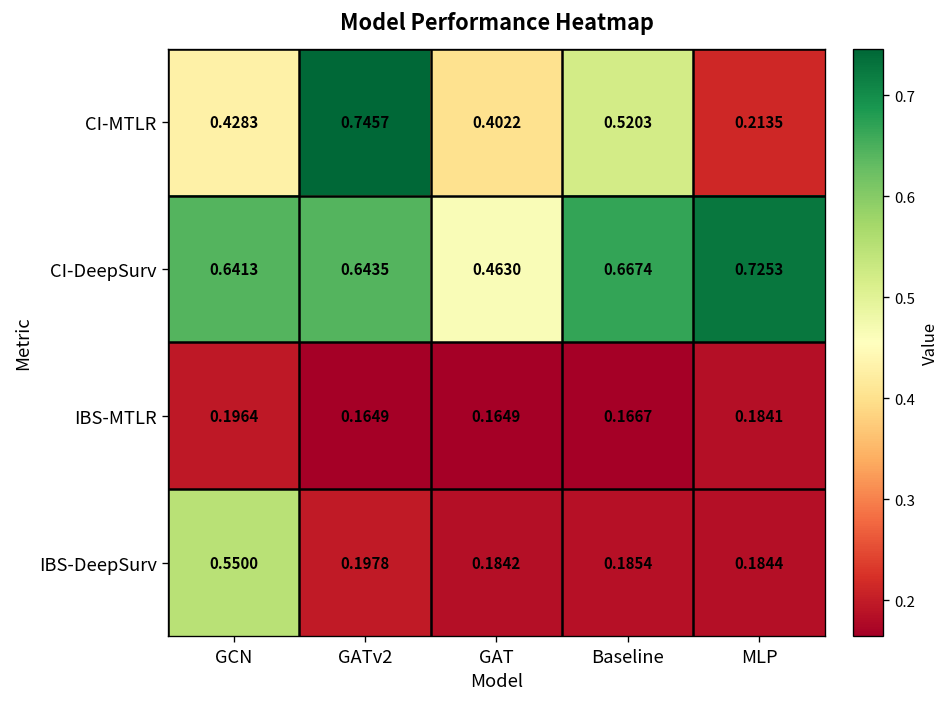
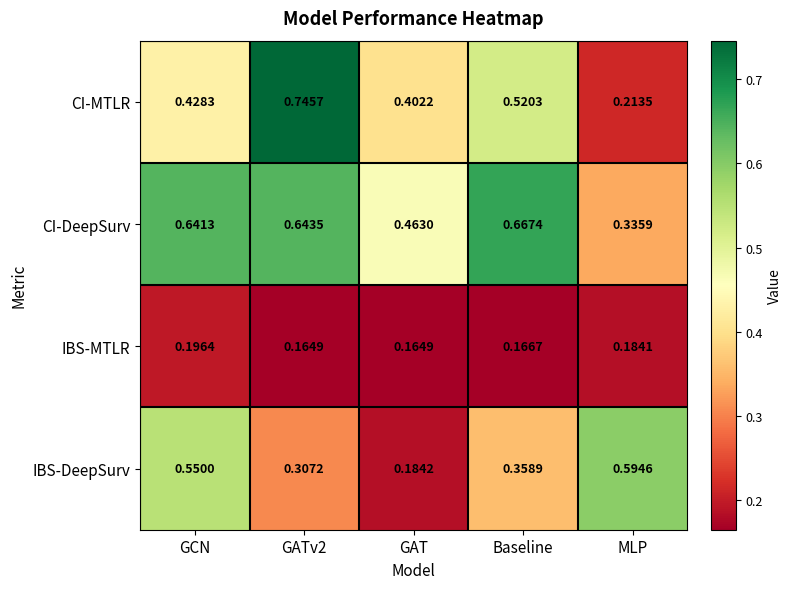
CI-DeepSurv, MLP: 0.7253 -> 0.3359
IBS-DeepSurv, GATv2: 0.1978 -> 0.3072
IBS-DeepSurv, Baseline: 0.1854 -> 0.3589
IBS-DeepSurv, MLP: 0.1844 -> 0.5946
